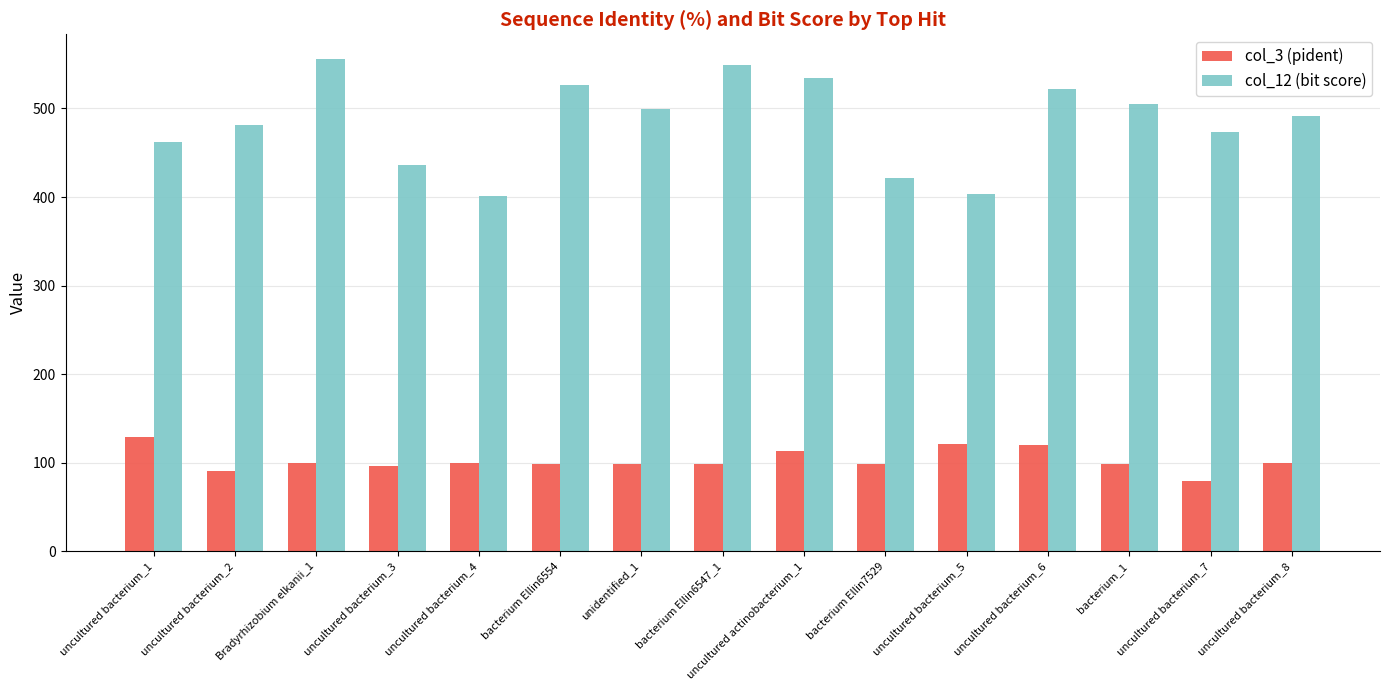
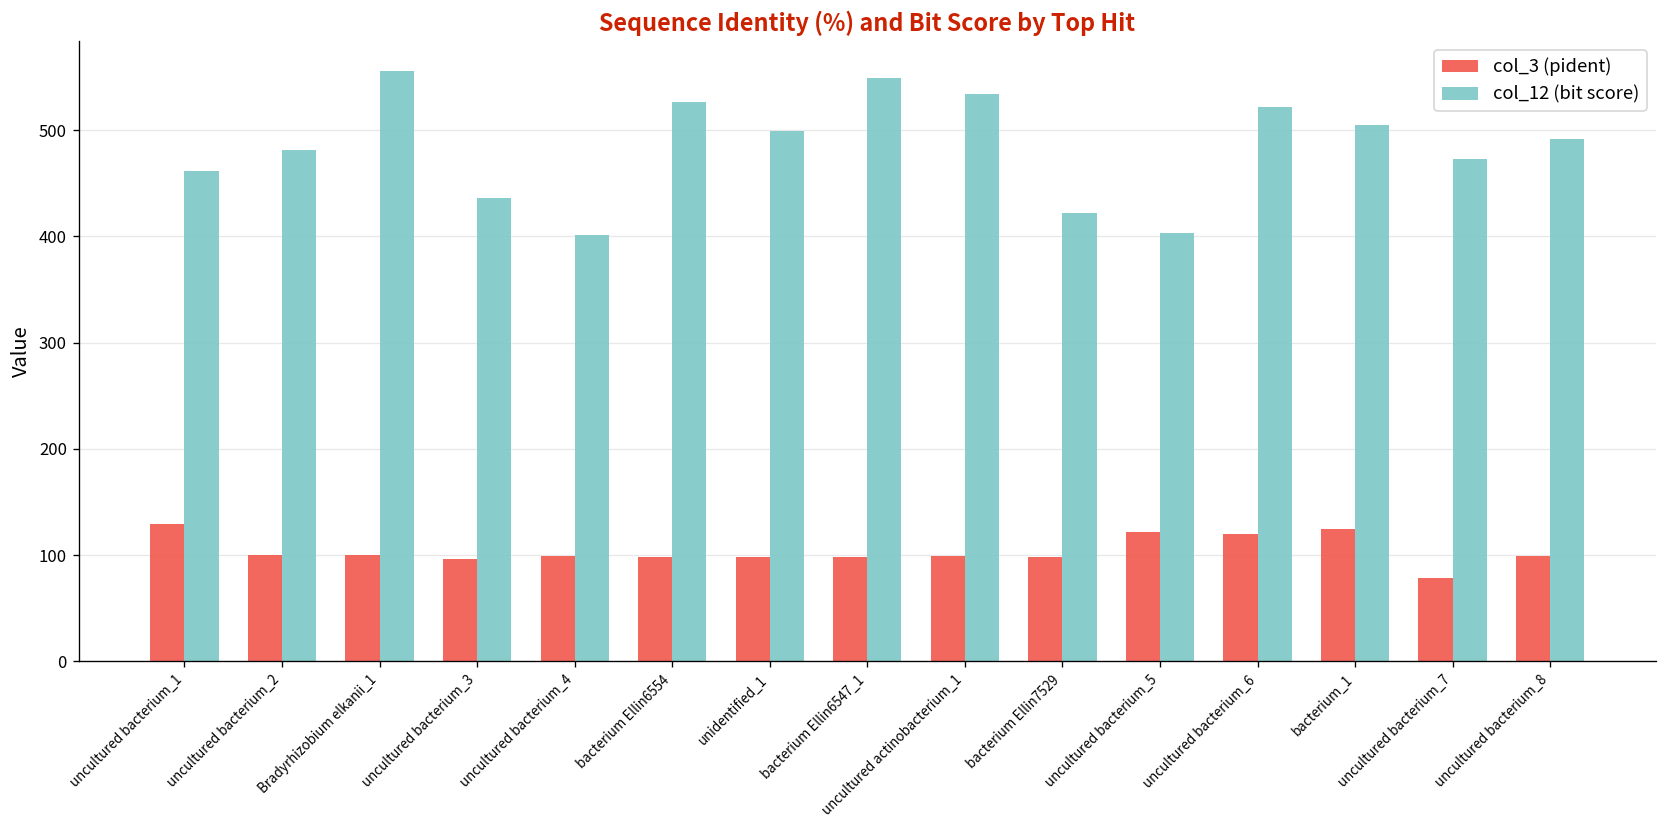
col_3 (pident), uncultured bacterium_2: 90 -> 100
col_3 (pident), uncultured actinobacterium_1: 110 -> 100
col_3 (pident), bacterium_1: 100 -> 120
